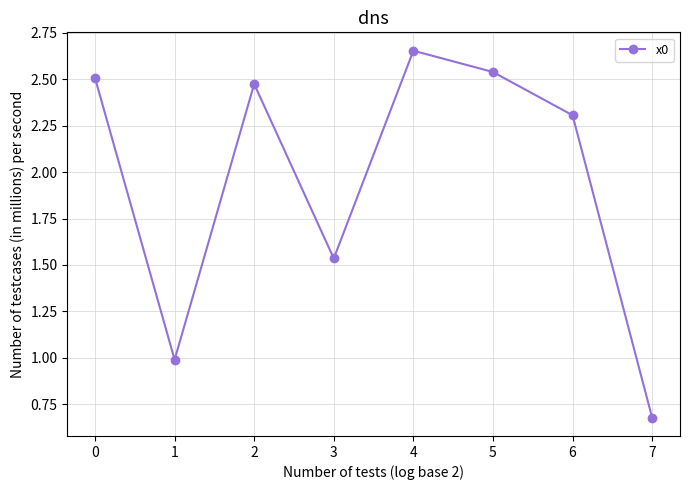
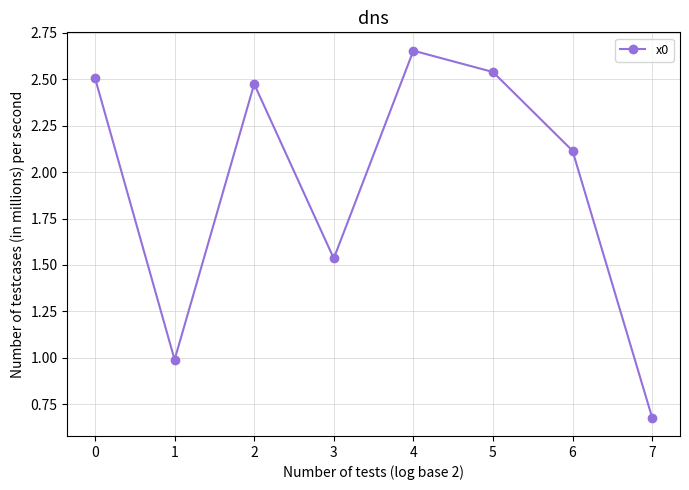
6: 2.31 -> 2.12
